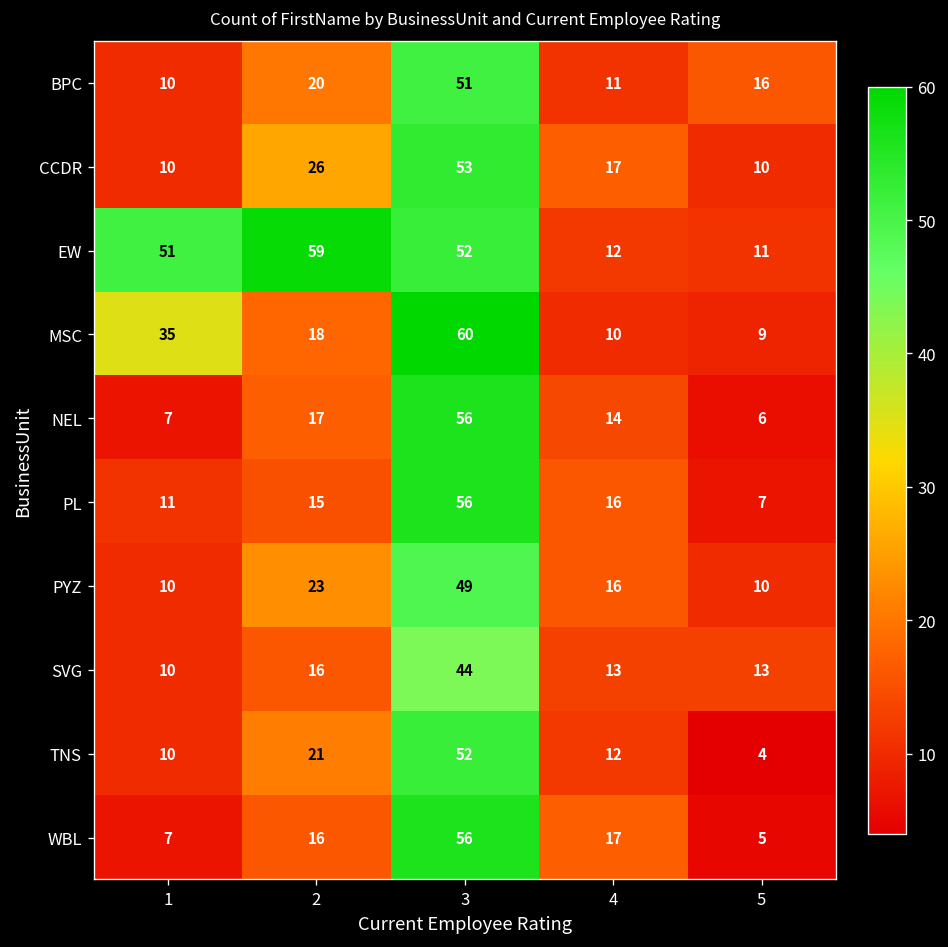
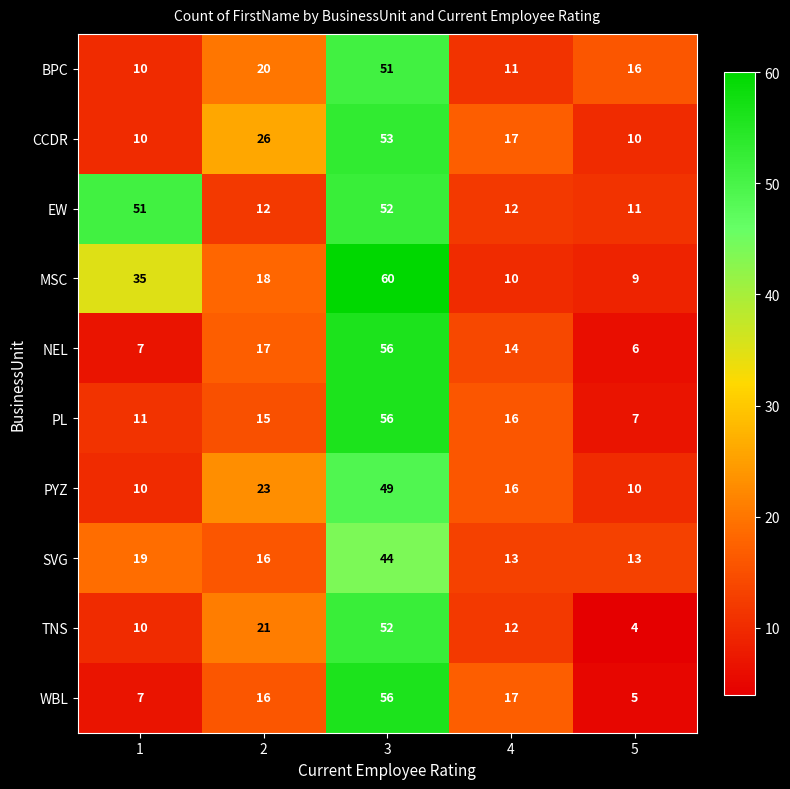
EW, 2: 59 -> 12
SVG, 1: 10 -> 19
